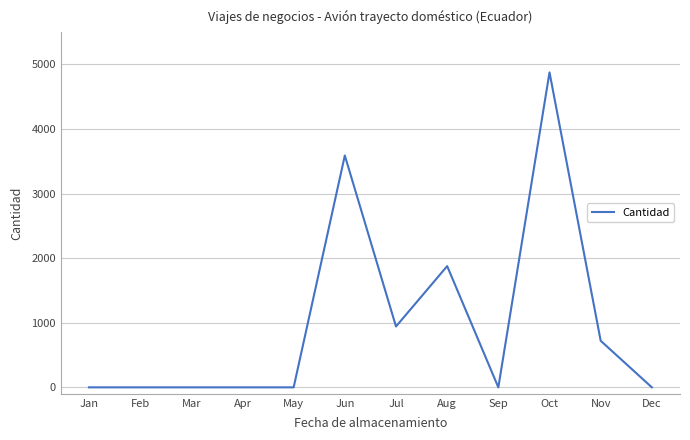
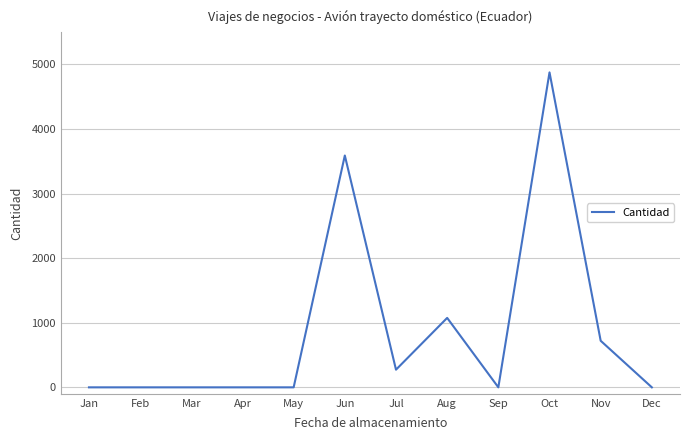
Jul: 900 -> 300
Aug: 1900 -> 1100
